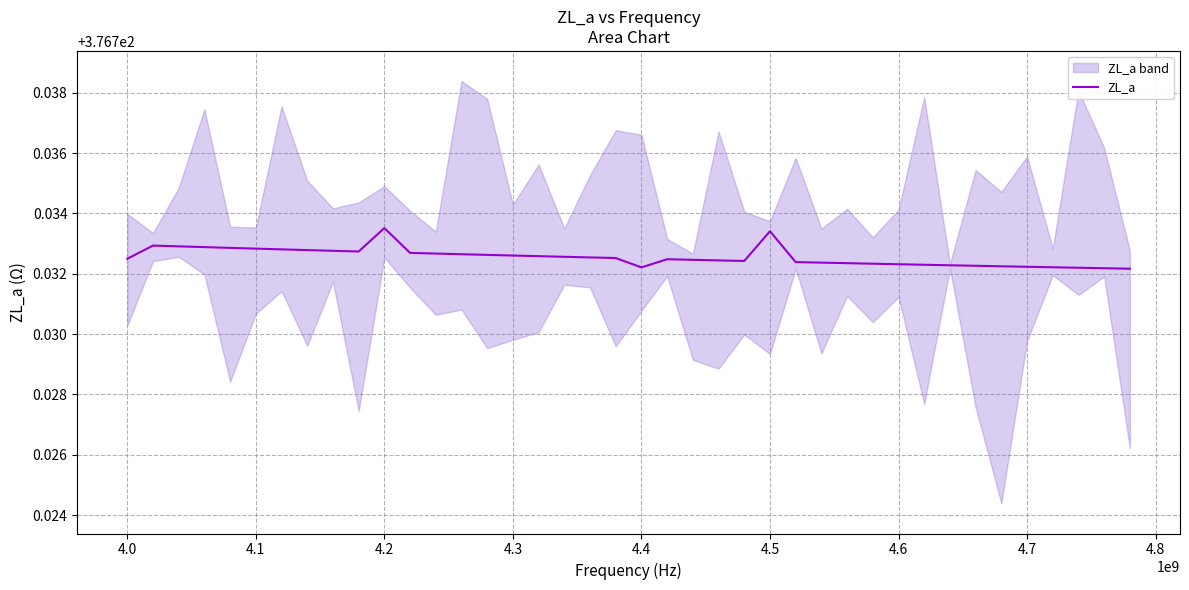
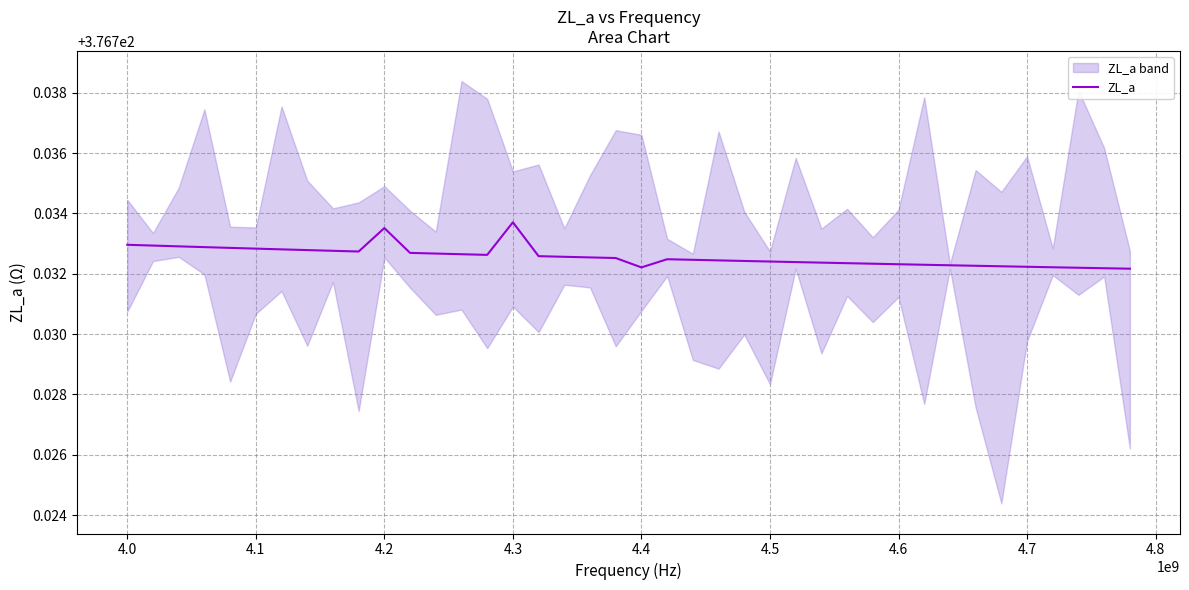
ZL_a, 4.0: 376.7325 -> 376.7330
ZL_a, 4.3: 376.7326 -> 376.7337
ZL_a, 4.5: 376.7334 -> 376.7324
